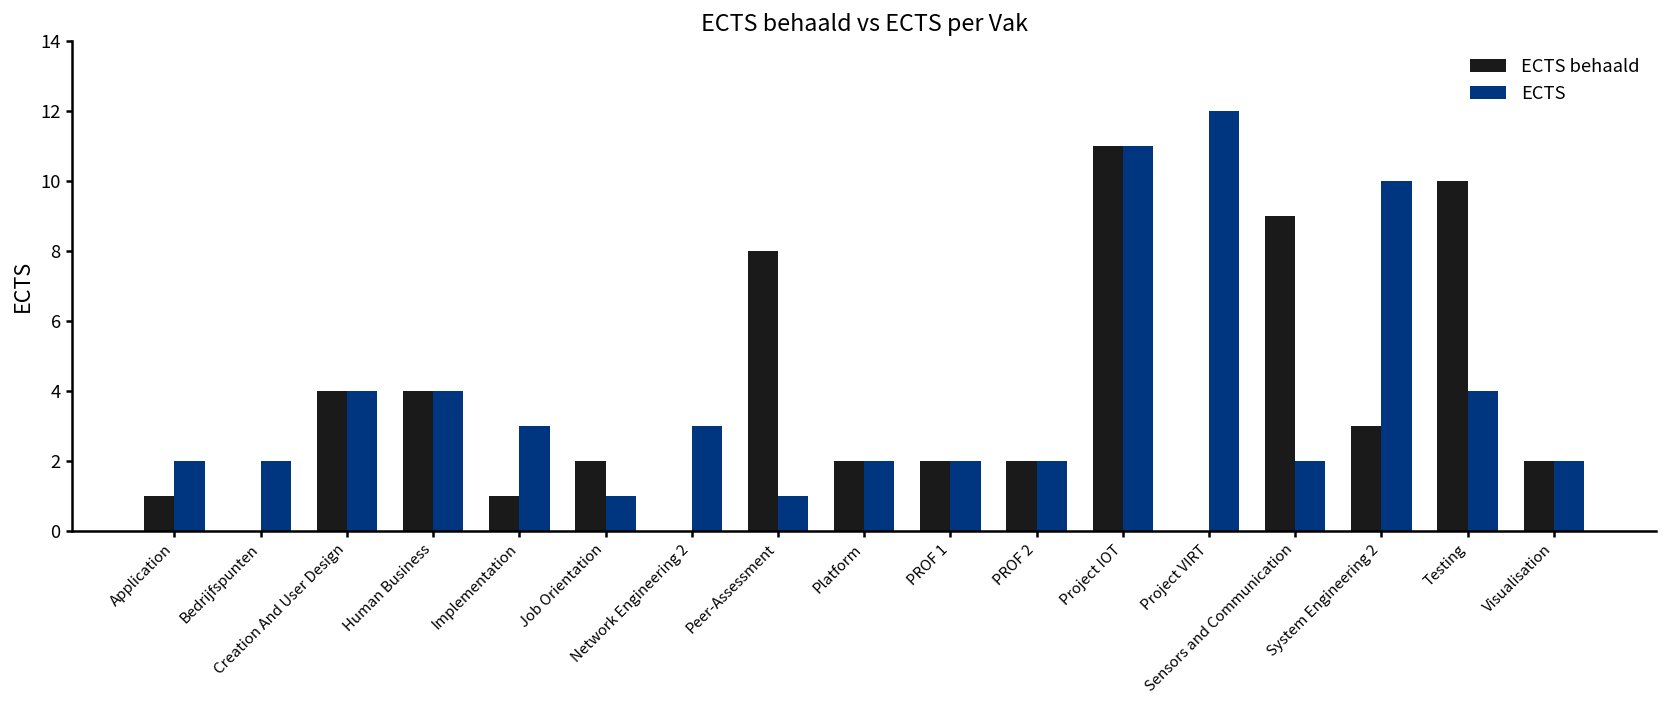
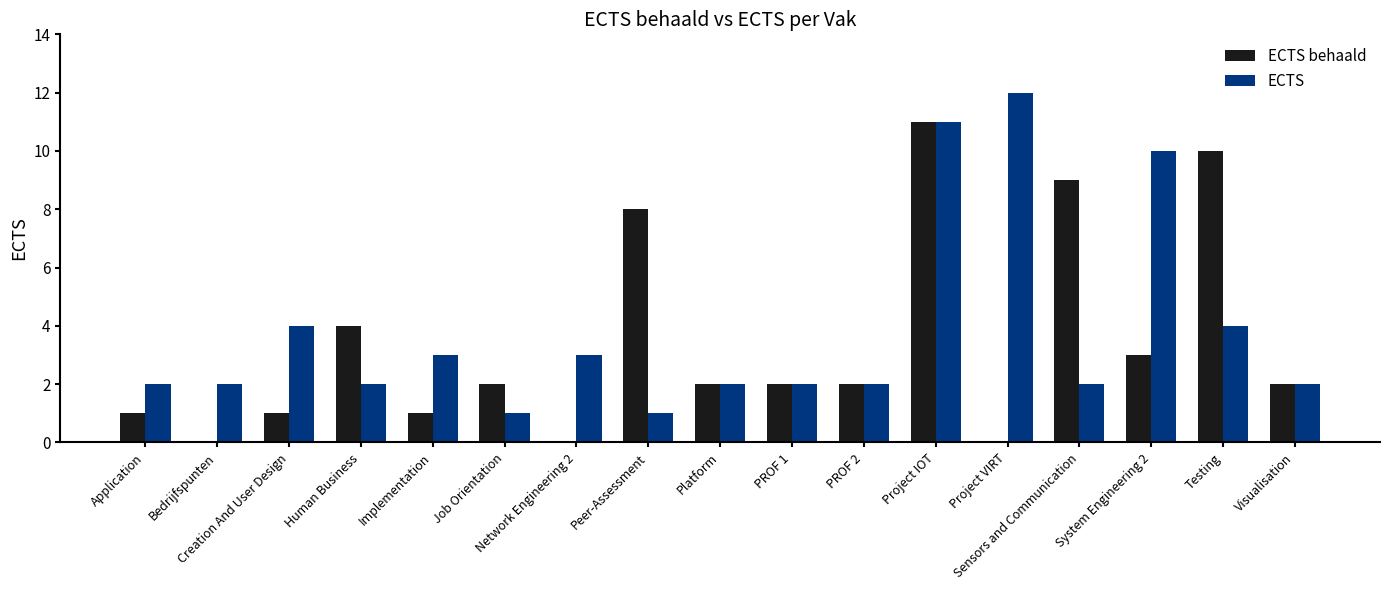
ECTS behaald, Creation And User Design: 4 -> 1
ECTS, Human Business: 4 -> 2
